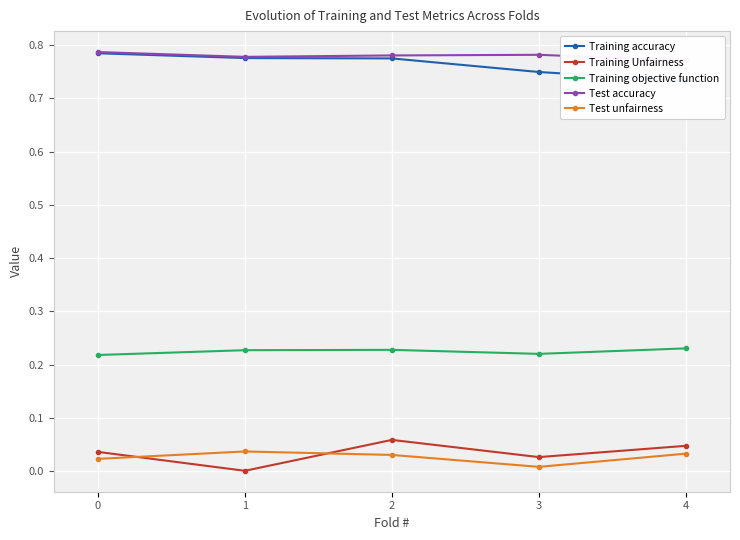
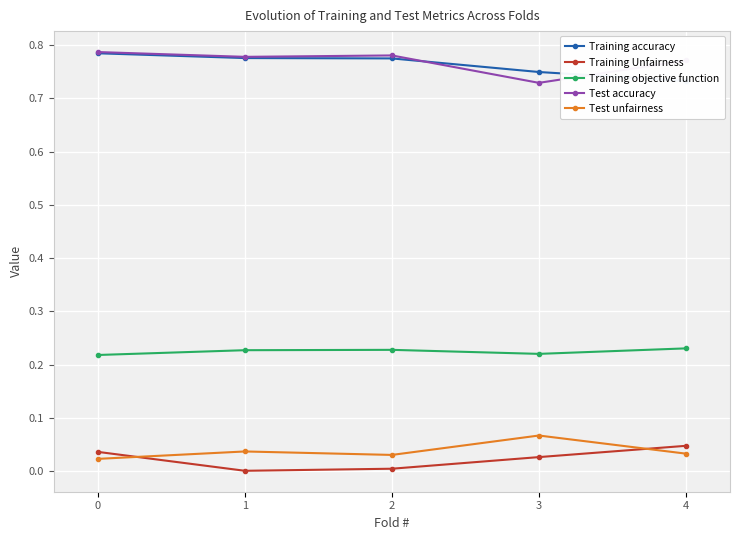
Training Unfairness, 2: 0.06 -> 0.00
Test accuracy, 3: 0.78 -> 0.73
Test unfairness, 3: 0.01 -> 0.07
